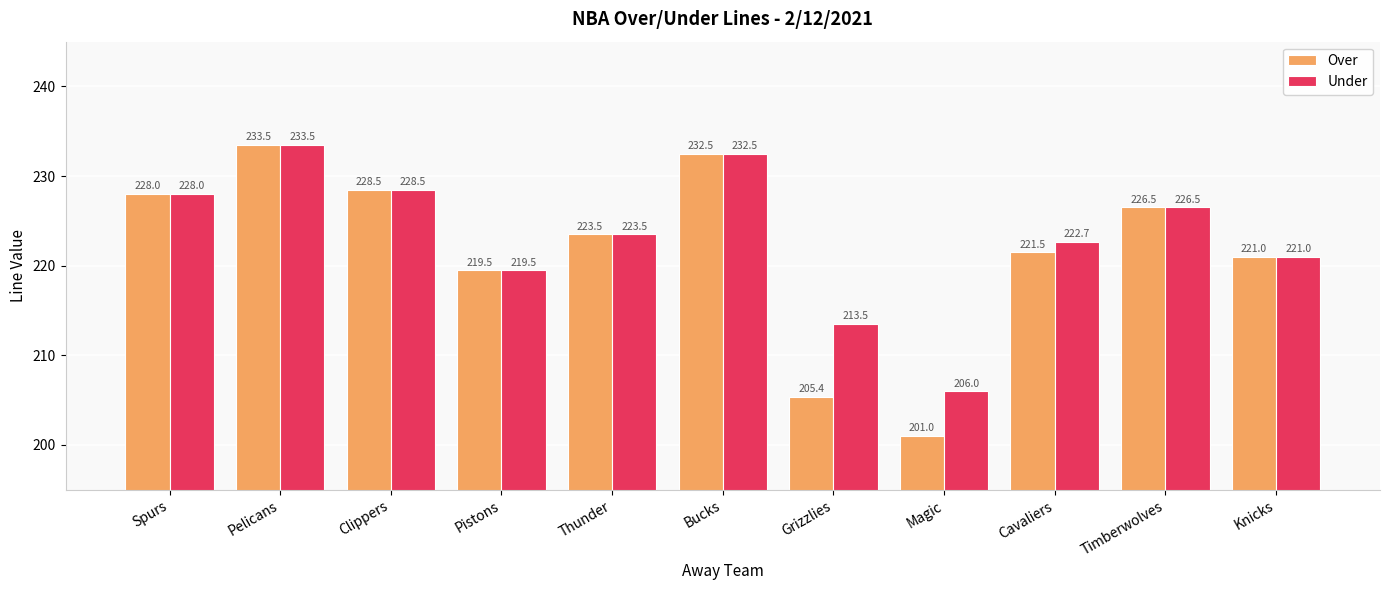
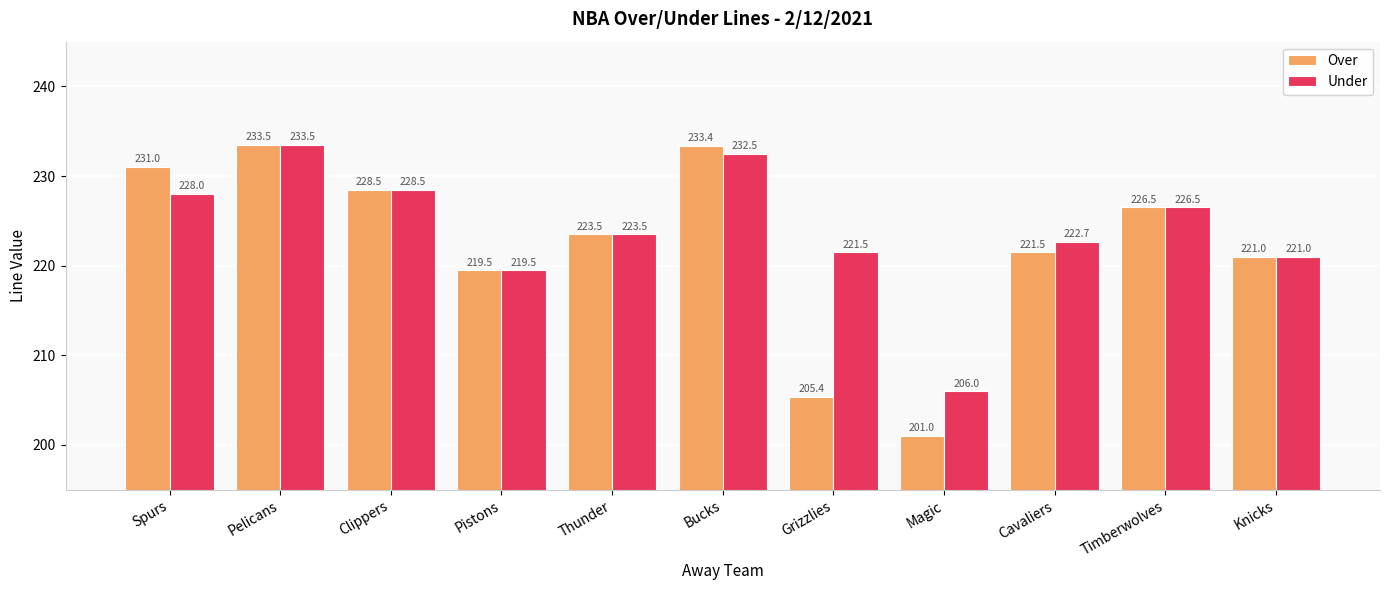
Over, Spurs: 228.0 -> 231.0
Over, Bucks: 232.5 -> 233.4
Under, Grizzlies: 213.5 -> 221.5
